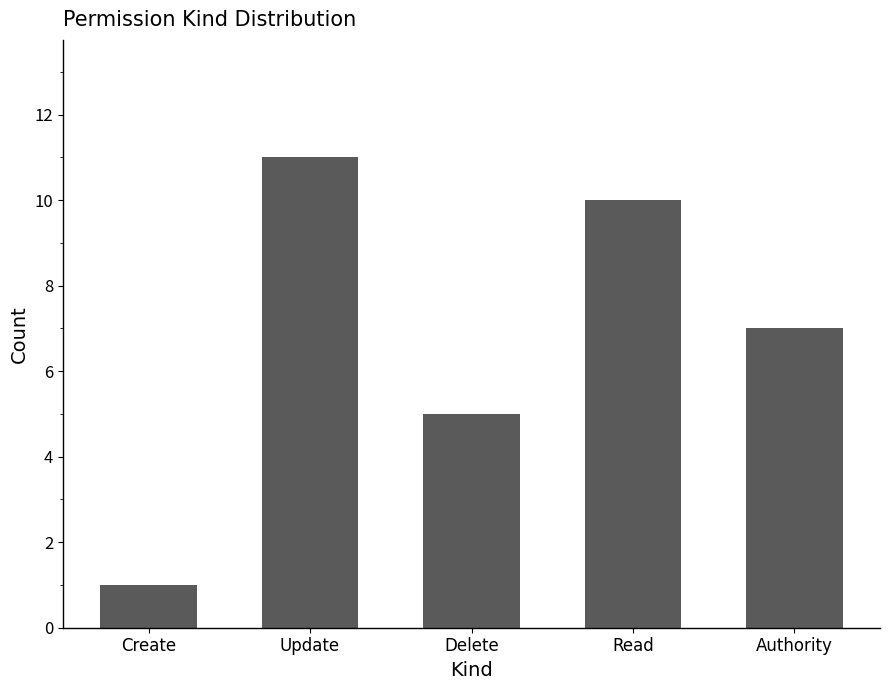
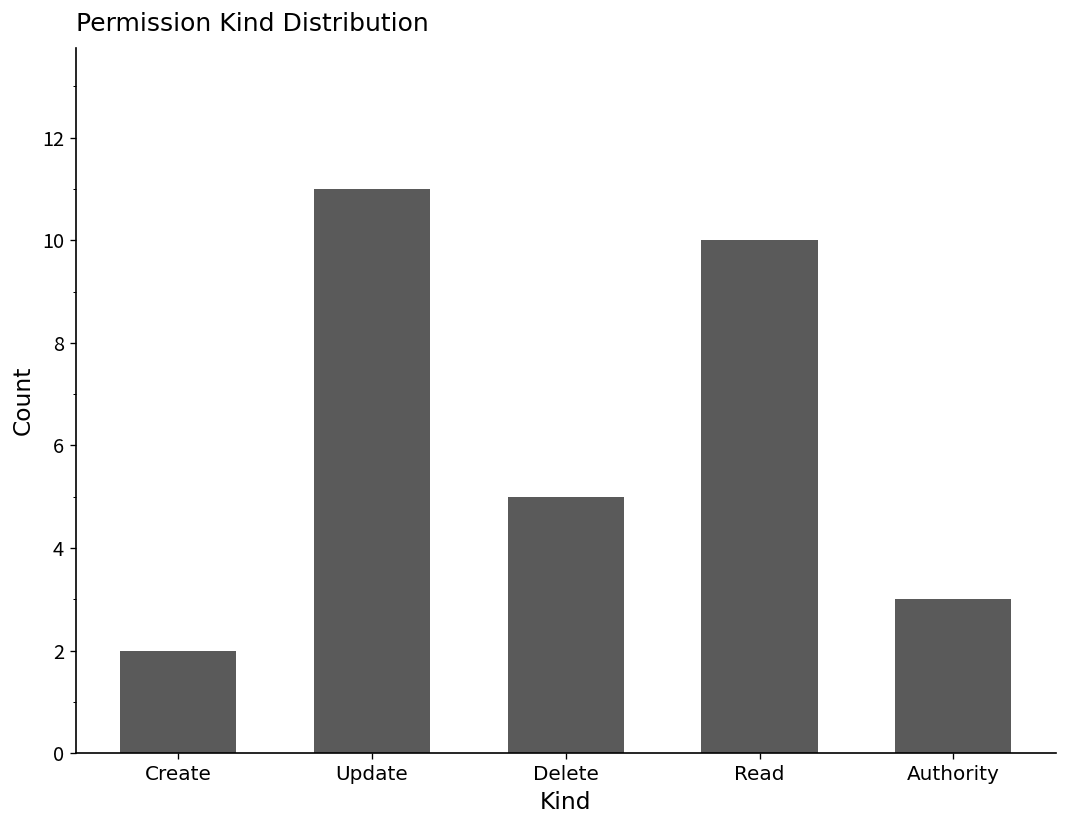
Create: 1 -> 2
Authority: 7 -> 3
